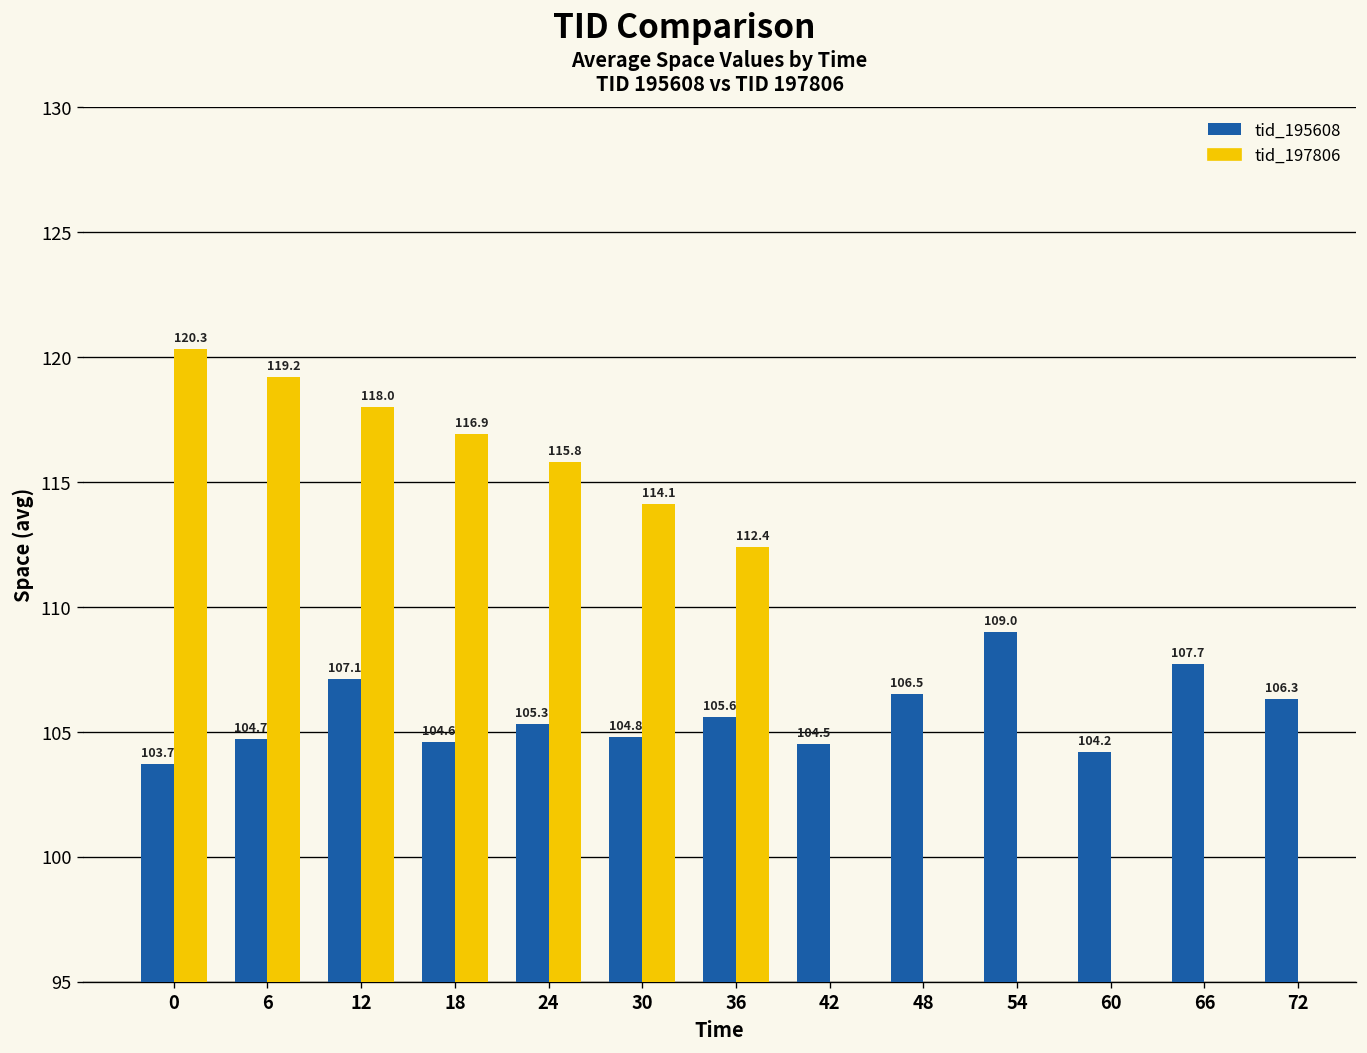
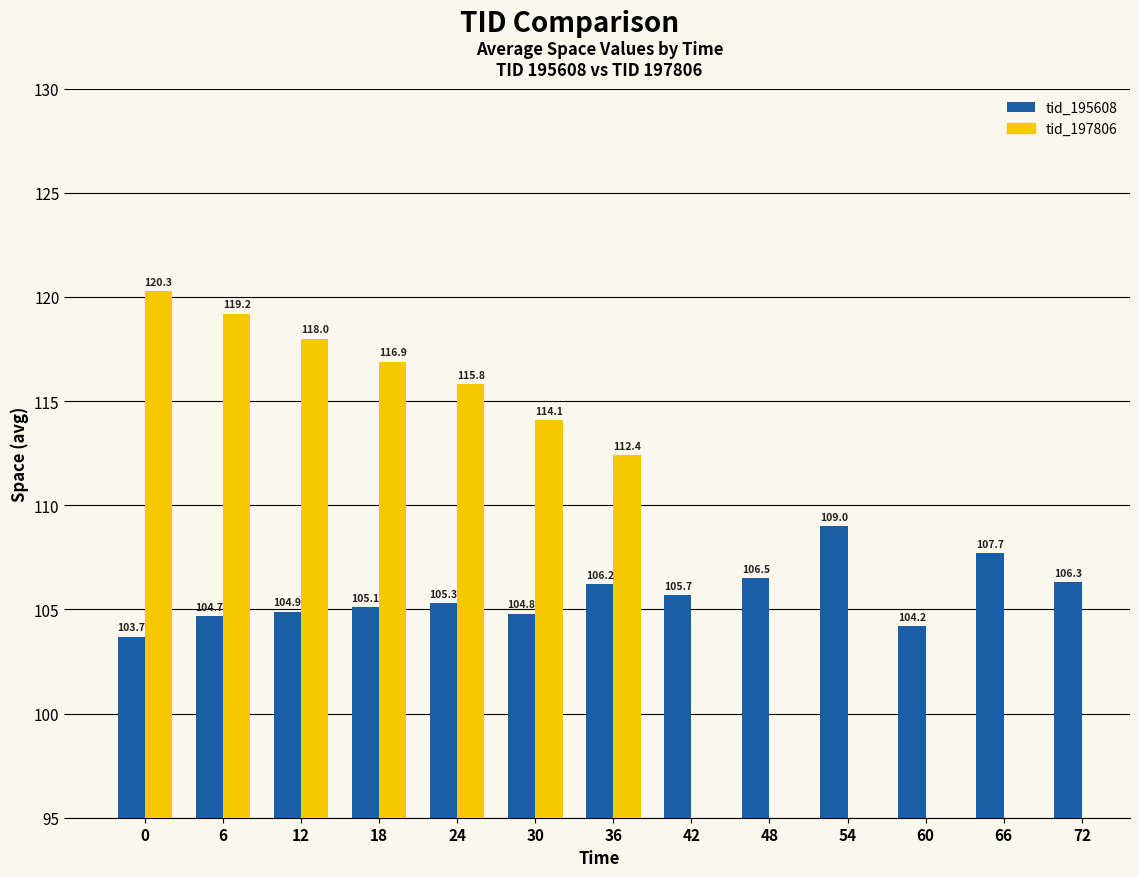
tid_195608, 12: 107.1 -> 104.9
tid_195608, 18: 104.6 -> 105.1
tid_195608, 36: 105.6 -> 106.2
tid_195608, 42: 104.5 -> 105.7
